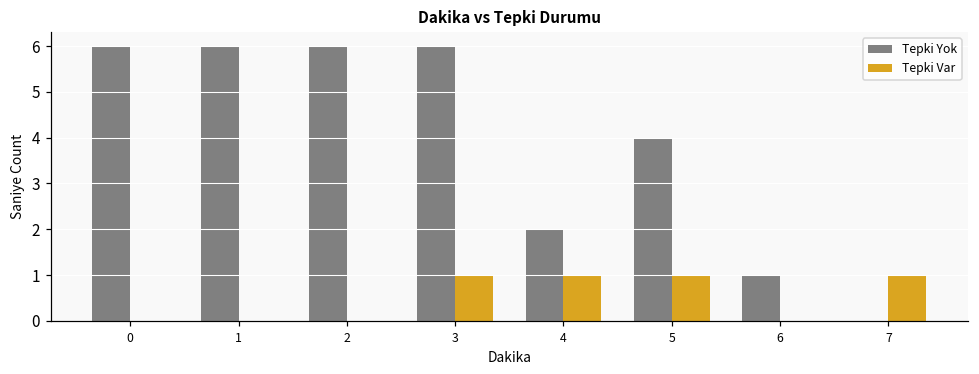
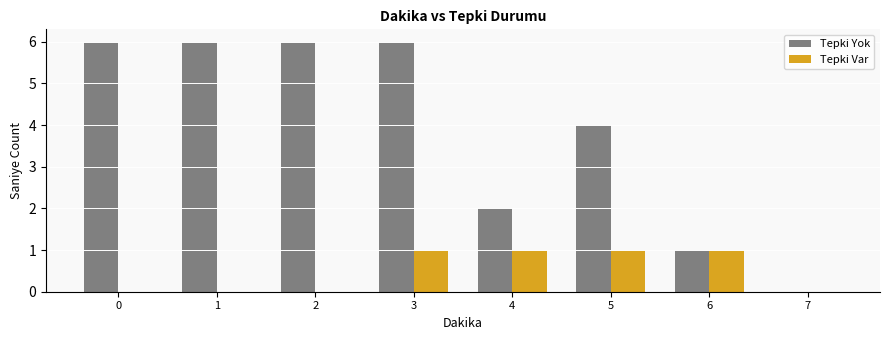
Tepki Var, 6: 0 -> 1
Tepki Var, 7: 1 -> 0
